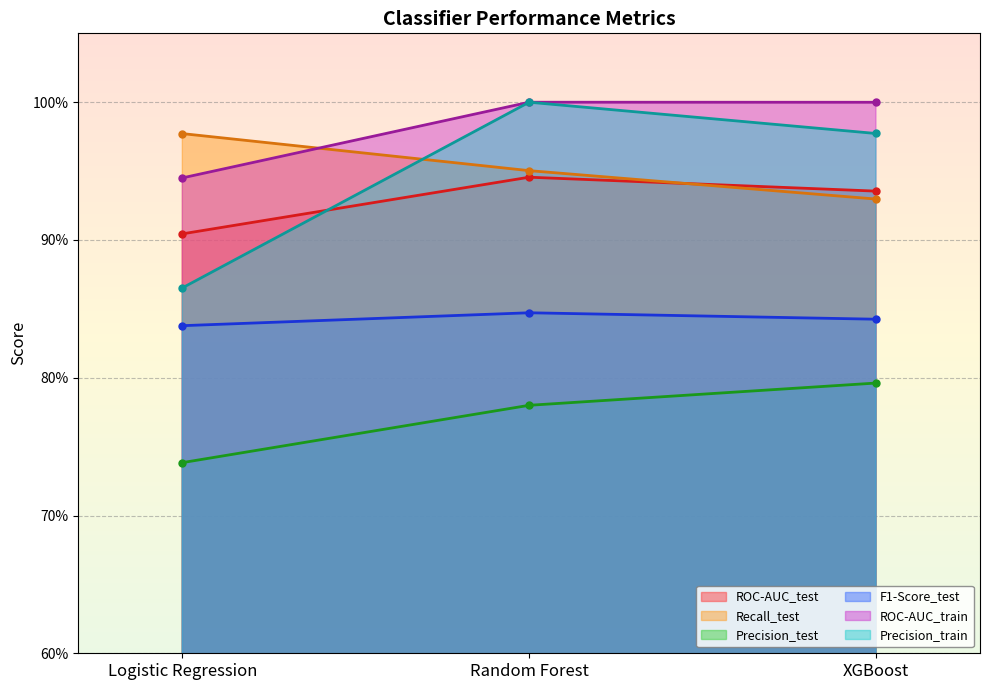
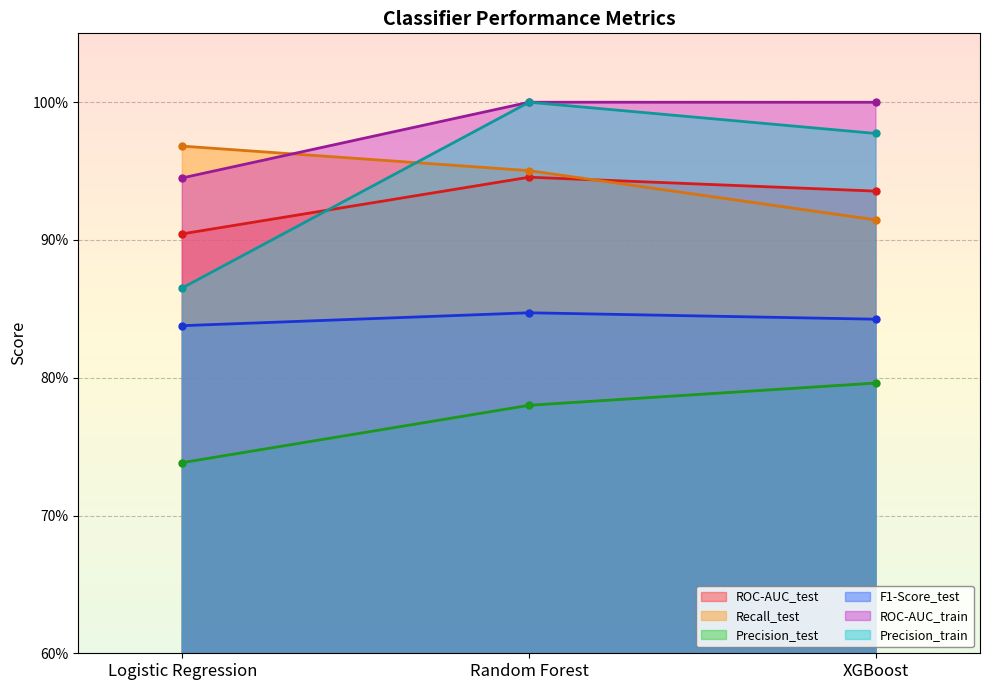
Recall_test, Logistic Regression: 97.7% -> 96.8%
Recall_test, XGBoost: 93.0% -> 91.5%
